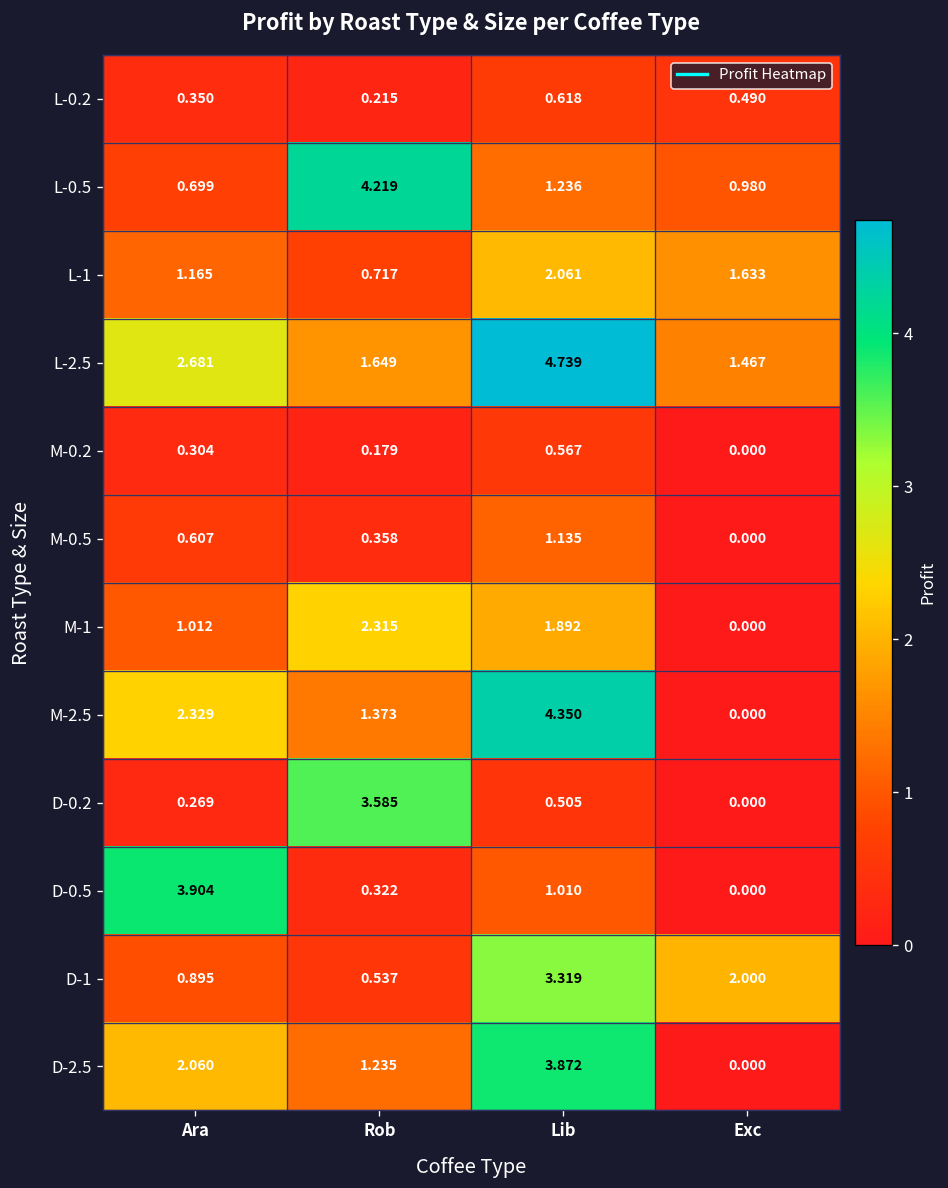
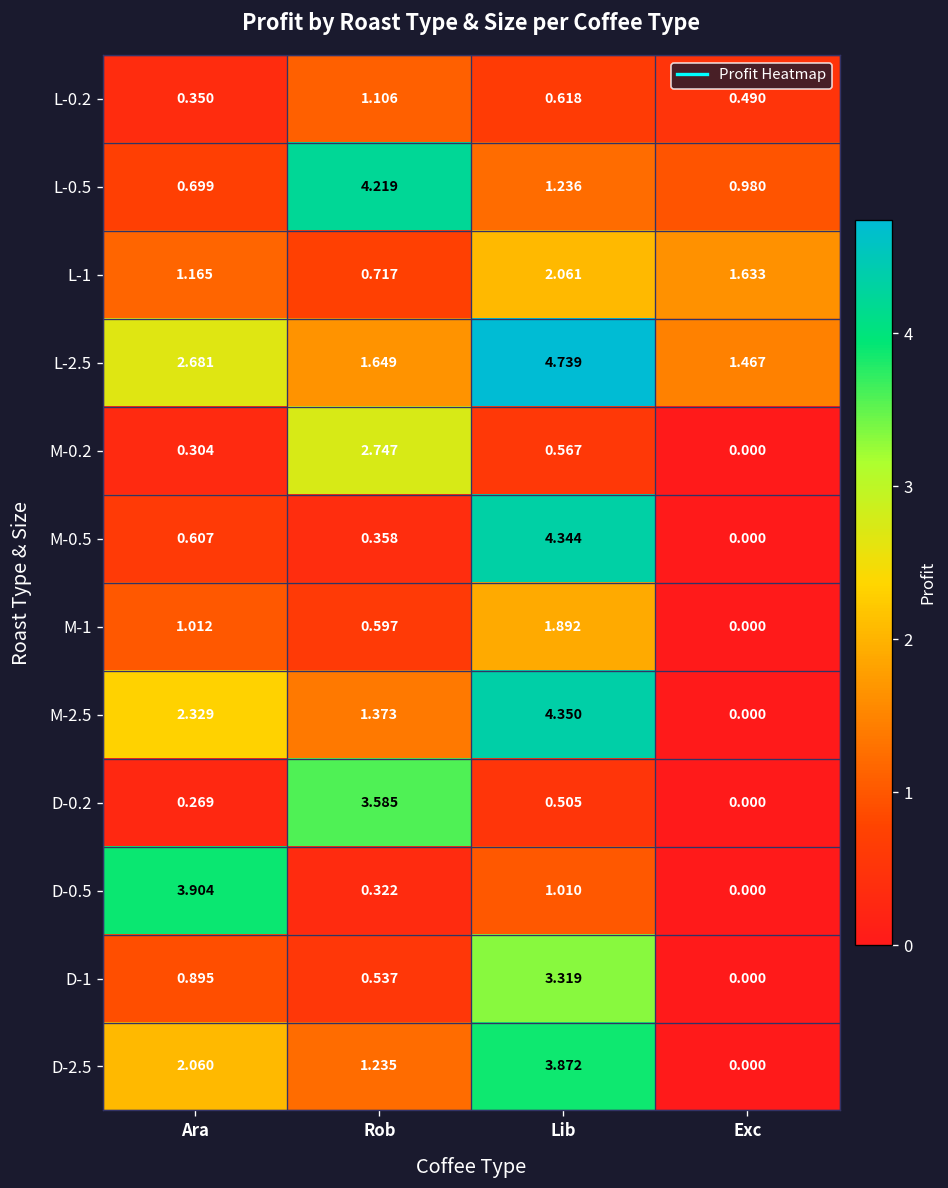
L-0.2, Rob: 0.215 -> 1.106
M-0.2, Rob: 0.179 -> 2.747
M-0.5, Lib: 1.135 -> 4.344
M-1, Rob: 2.315 -> 0.597
D-1, Exc: 2.000 -> 0.000
